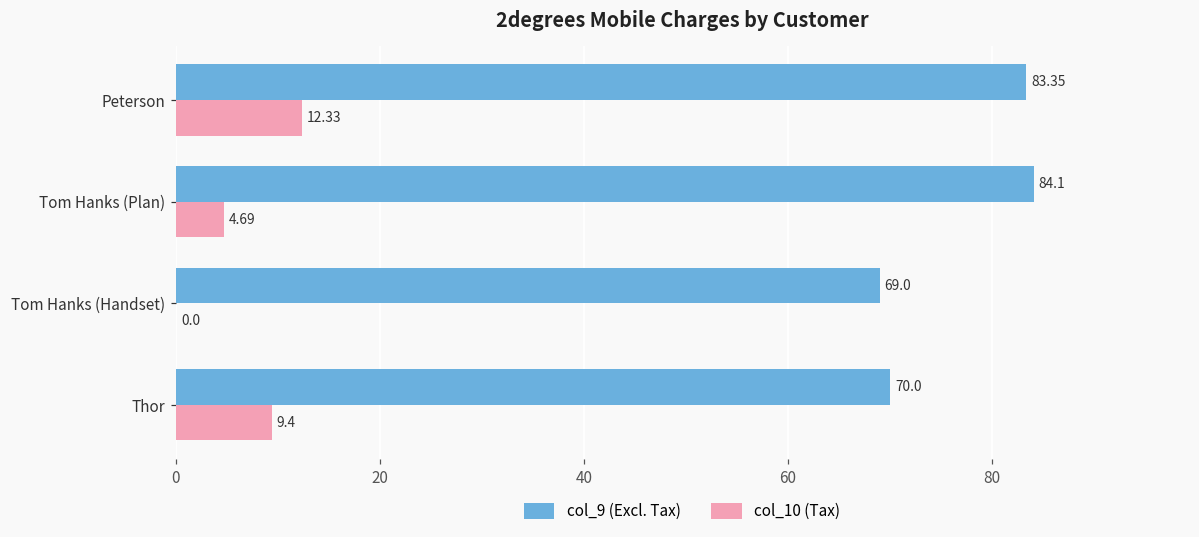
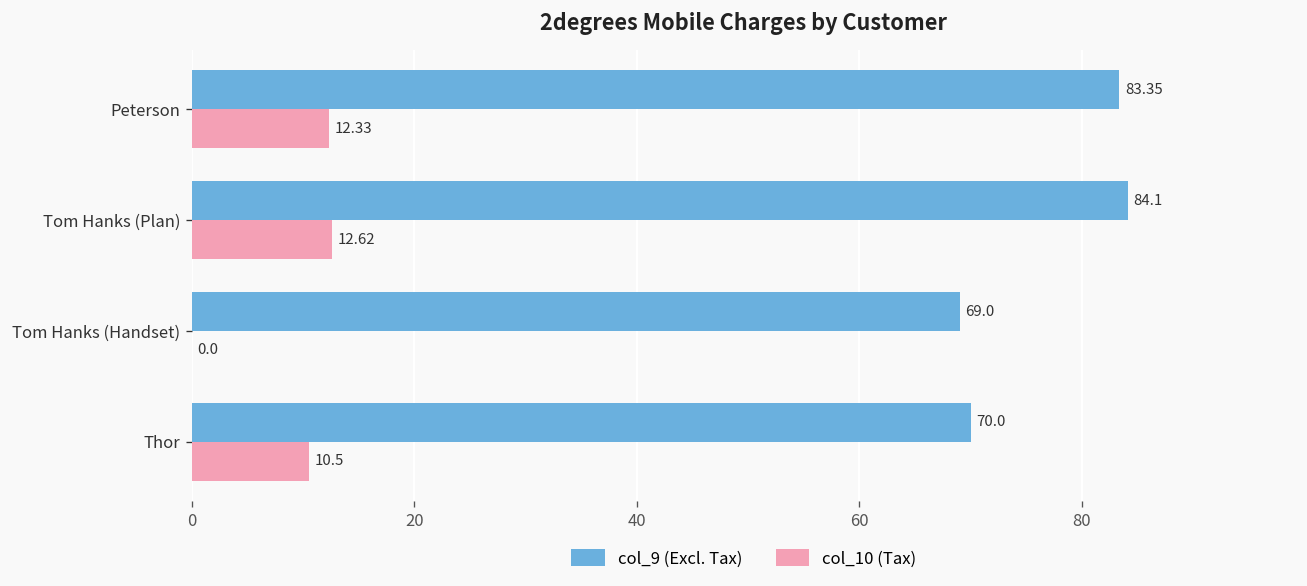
col_10 (Tax), Tom Hanks (Plan): 4.69 -> 12.62
col_10 (Tax), Thor: 9.4 -> 10.5
